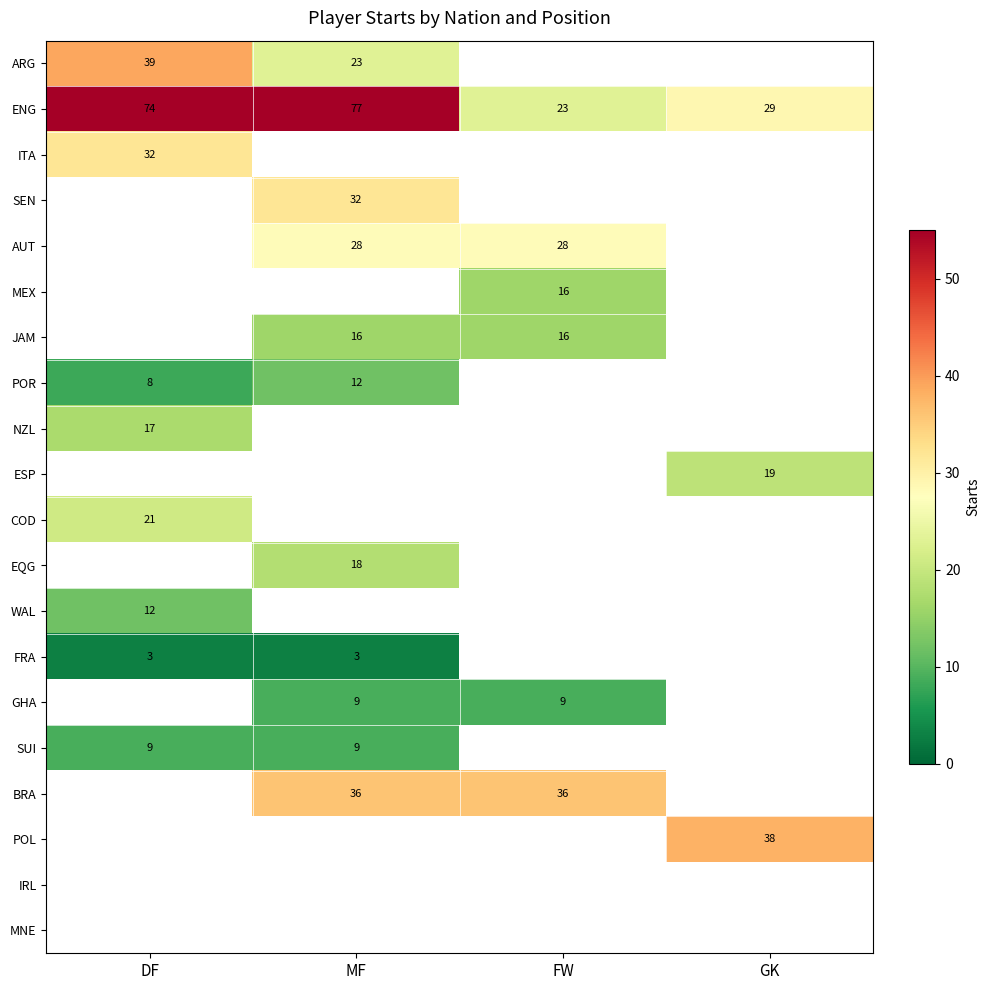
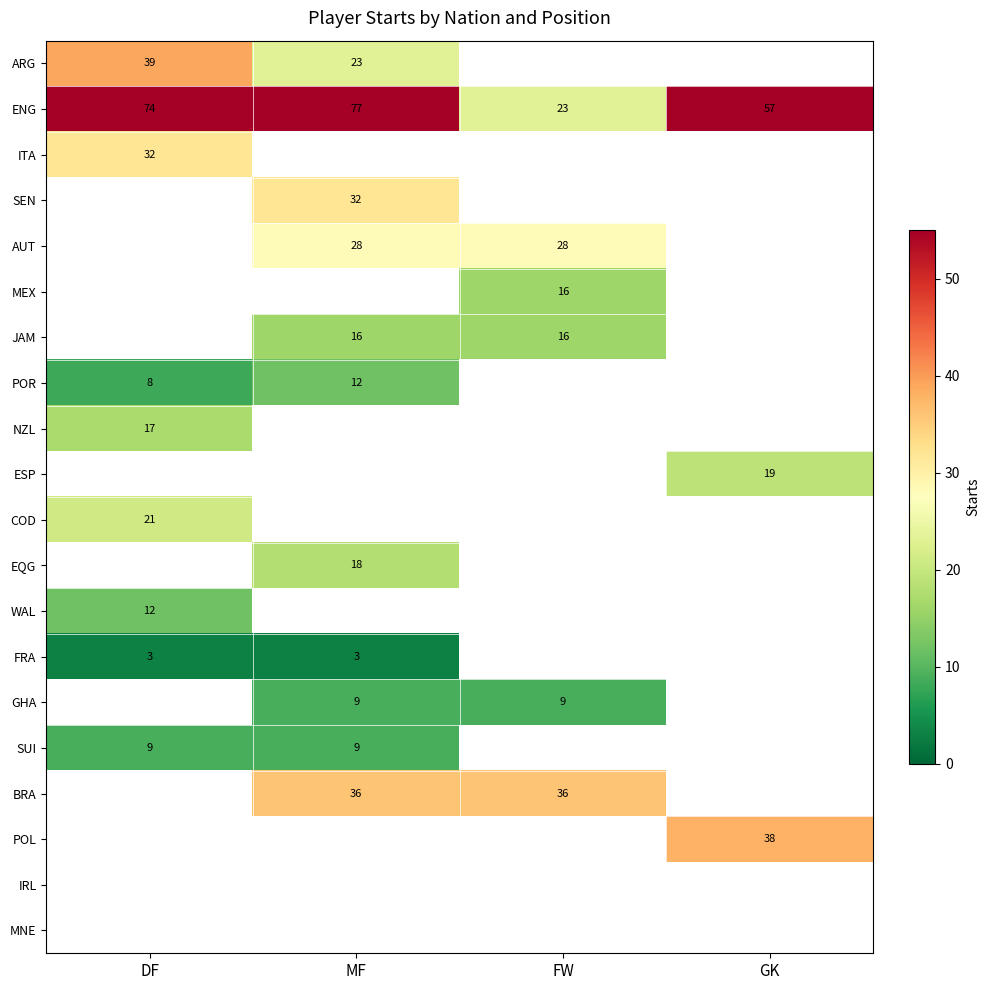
ENG, GK: 29 -> 57
